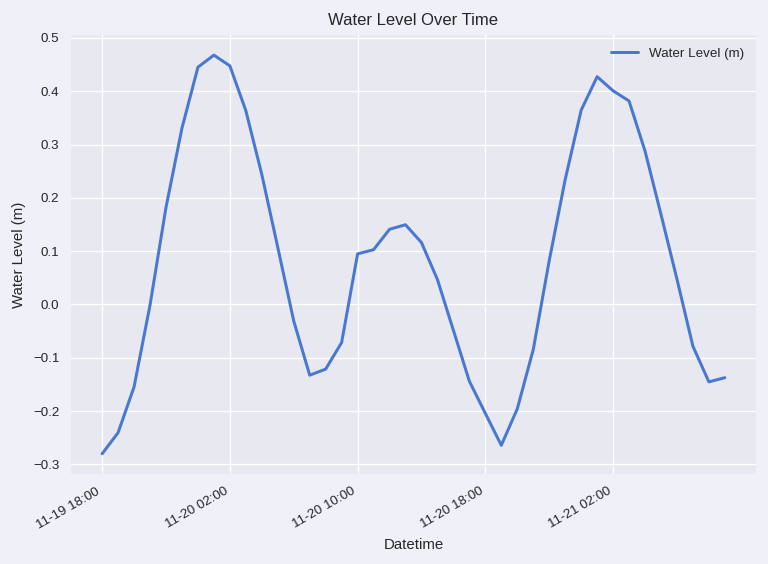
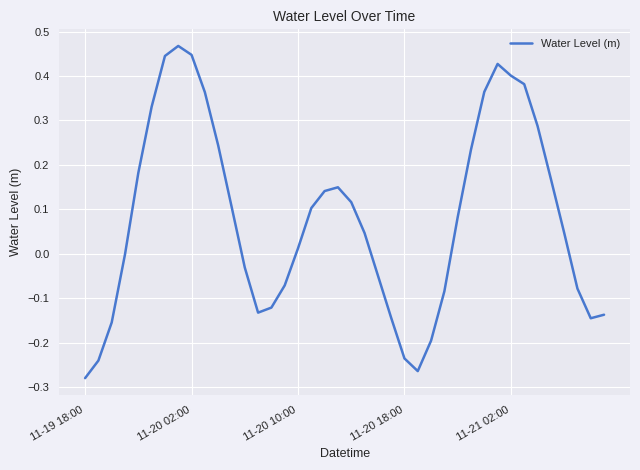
11-20 10:00: 0.09 -> 0.01
11-20 18:00: -0.20 -> -0.24
